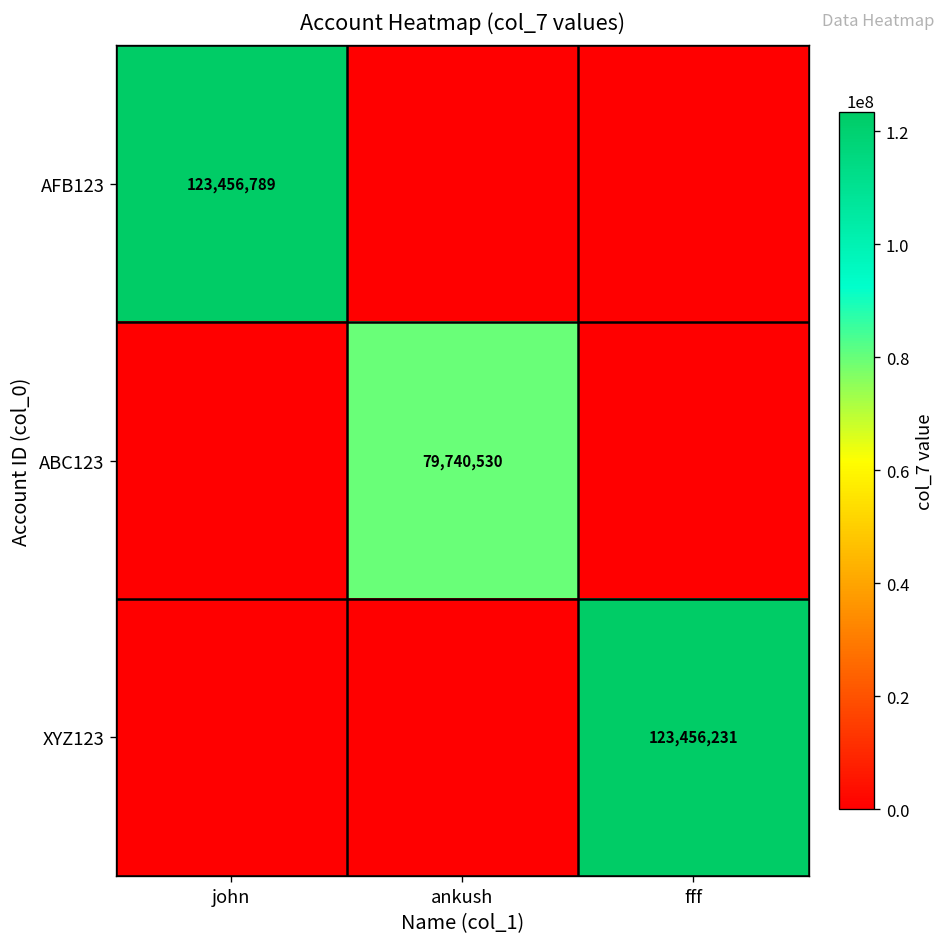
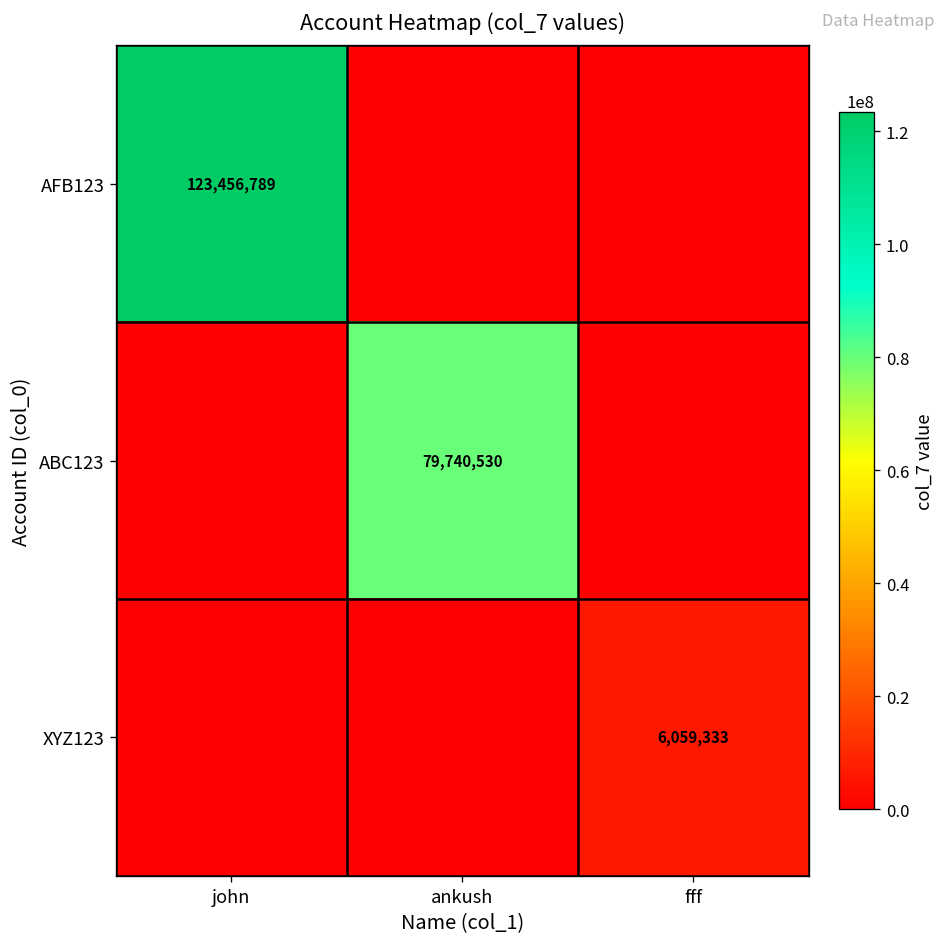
XYZ123, fff: 123,456,231 -> 6,059,333
